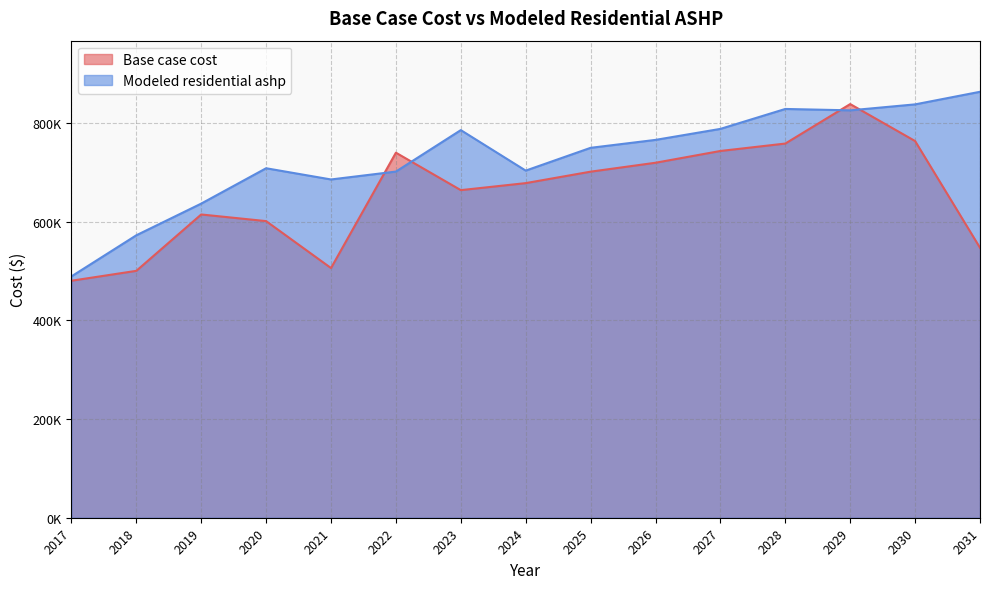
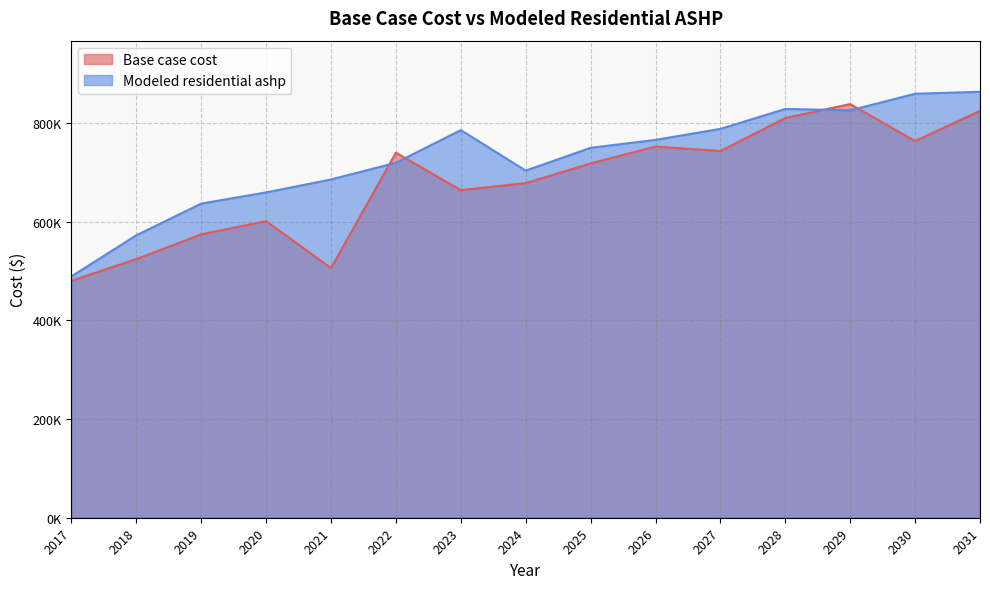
Base case cost, 2018: 500000 -> 520000
Base case cost, 2019: 610000 -> 570000
Modeled residential ashp, 2020: 710000 -> 660000
Modeled residential ashp, 2022: 700000 -> 720000
Base case cost, 2025: 700000 -> 720000
Base case cost, 2026: 720000 -> 750000
Base case cost, 2028: 760000 -> 810000
Modeled residential ashp, 2030: 840000 -> 860000
Base case cost, 2031: 550000 -> 820000
